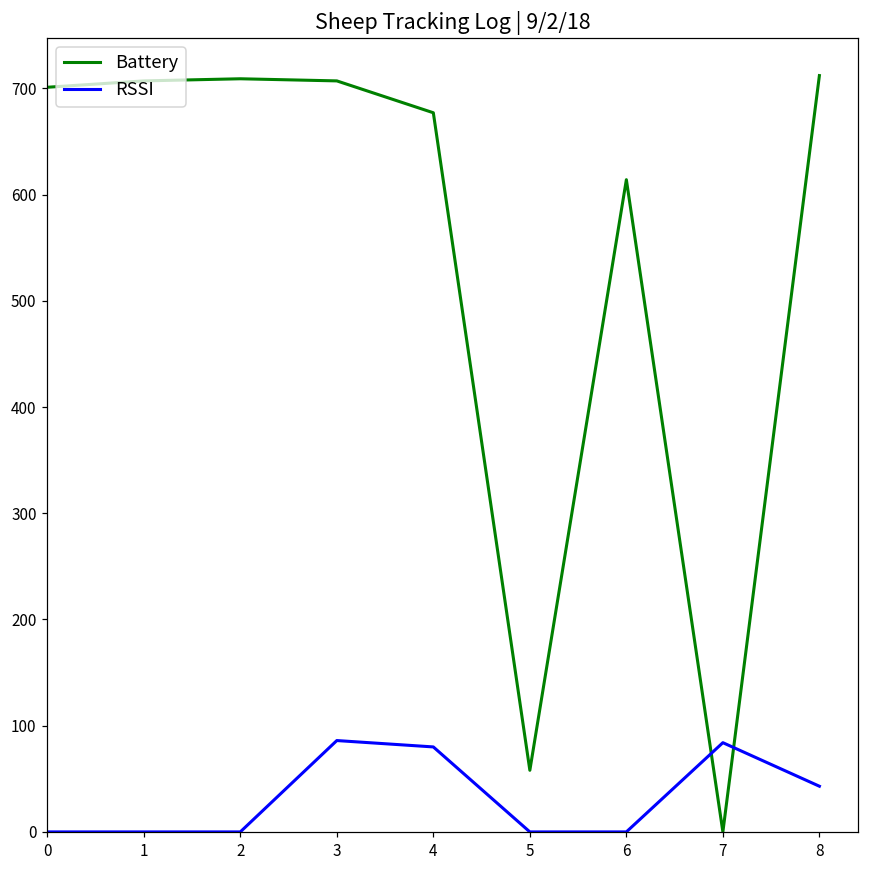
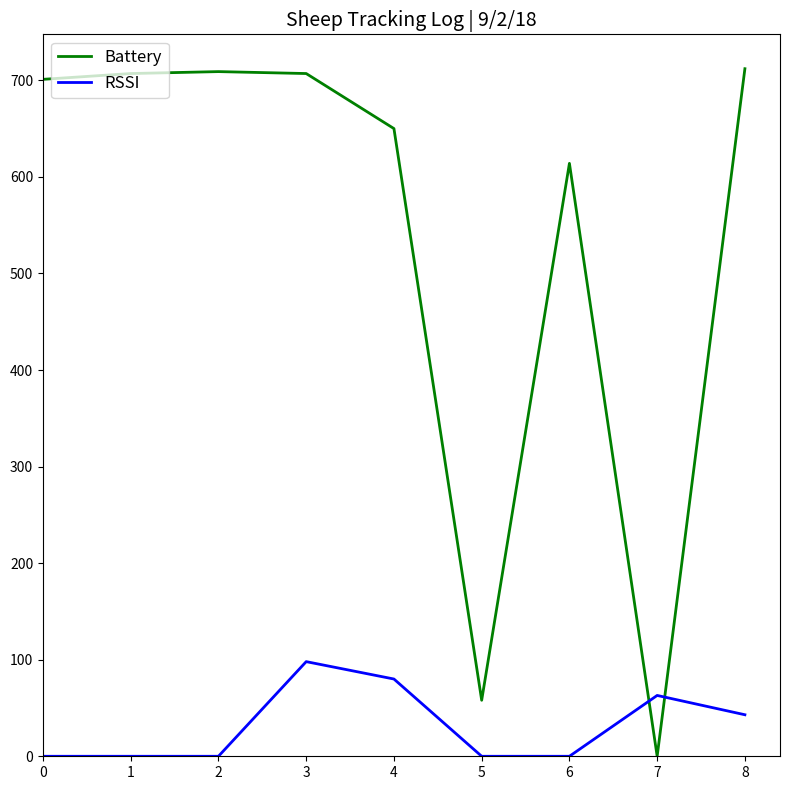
RSSI, 3: 90 -> 100
Battery, 4: 680 -> 650
RSSI, 7: 80 -> 60
